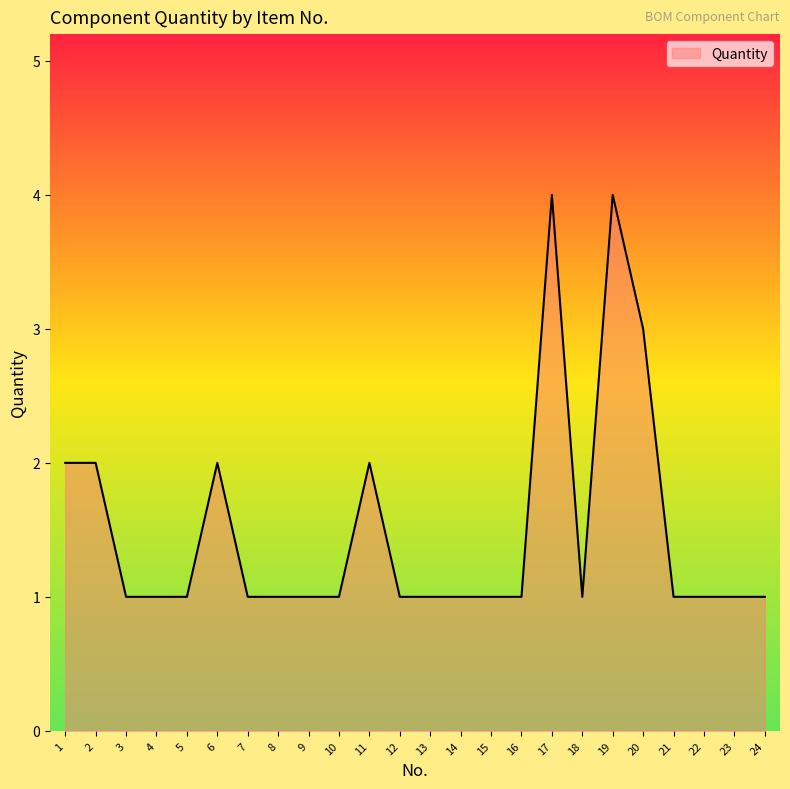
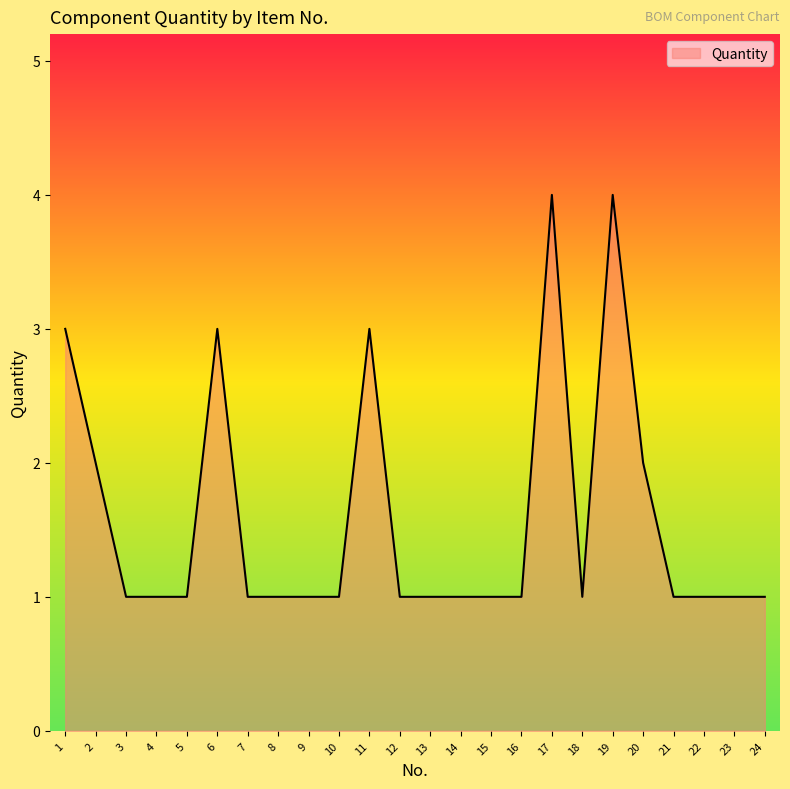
1: 2 -> 3
6: 2 -> 3
11: 2 -> 3
20: 3 -> 2
